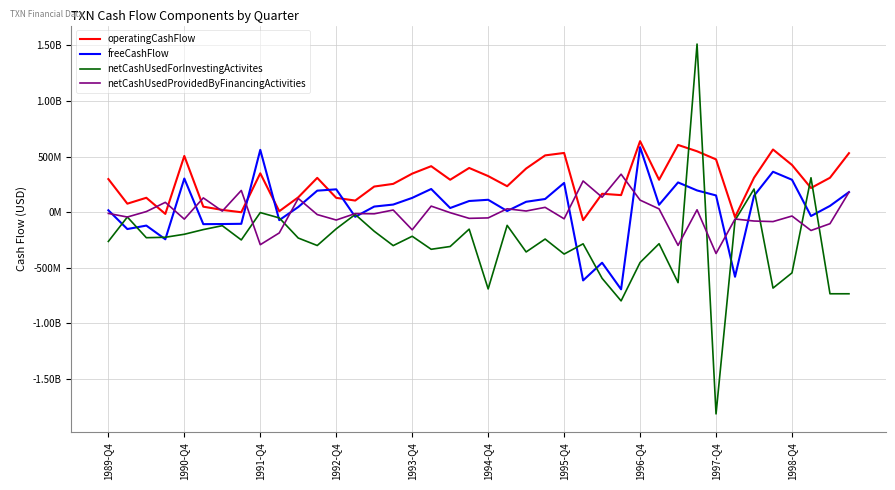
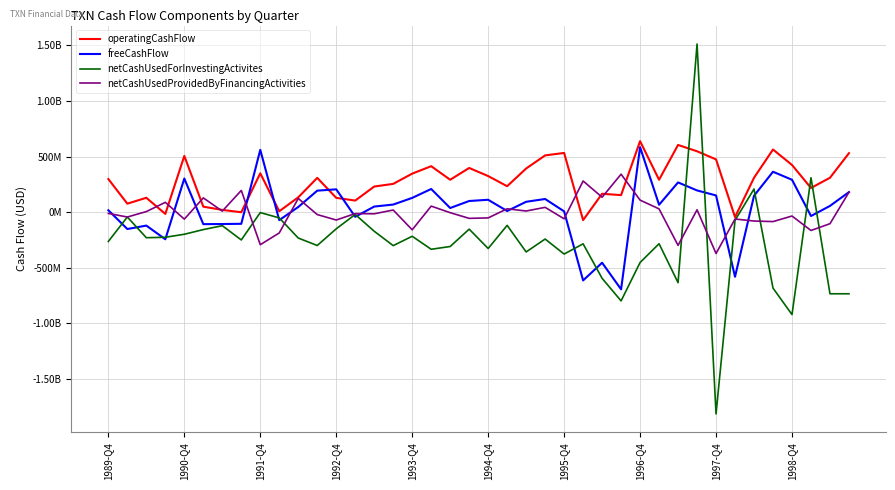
netCashUsedForInvestingActivites, 1994-Q4: -690000000 -> -330000000
freeCashFlow, 1995-Q4: 260000000 -> 10000000
netCashUsedForInvestingActivites, 1998-Q4: -550000000 -> -920000000
